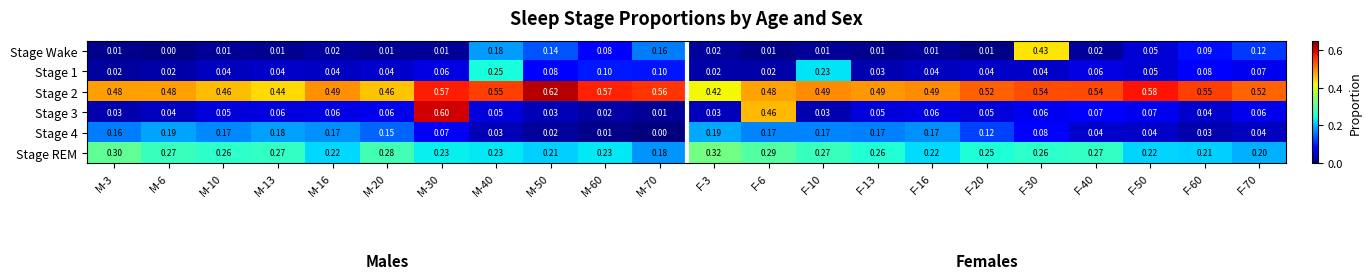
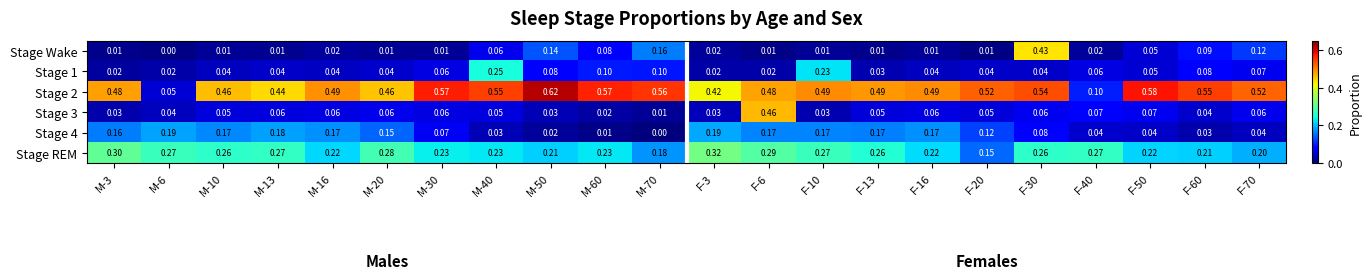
Stage Wake, M-40: 0.18 -> 0.06
Stage 2, M-6: 0.48 -> 0.05
Stage 2, F-40: 0.54 -> 0.10
Stage 3, M-30: 0.60 -> 0.06
Stage REM, F-20: 0.25 -> 0.15
